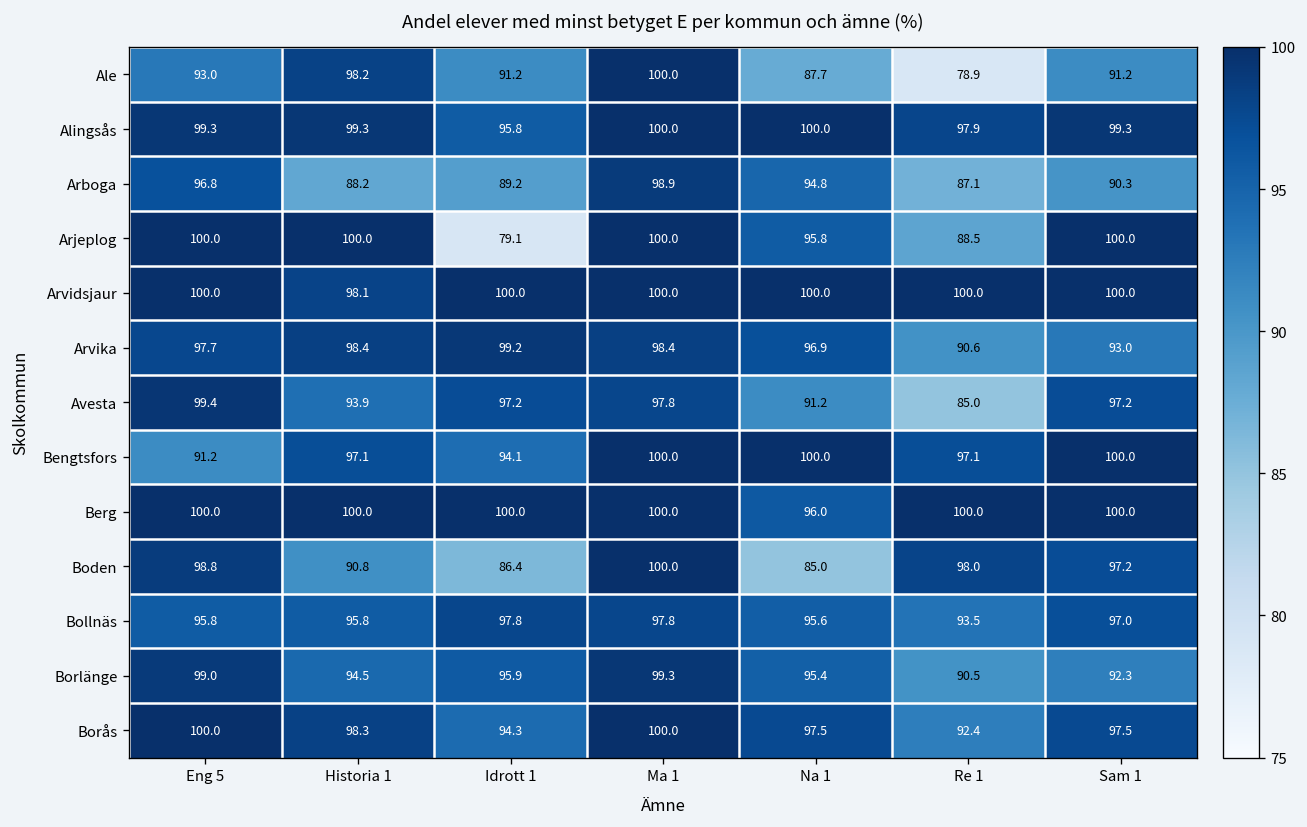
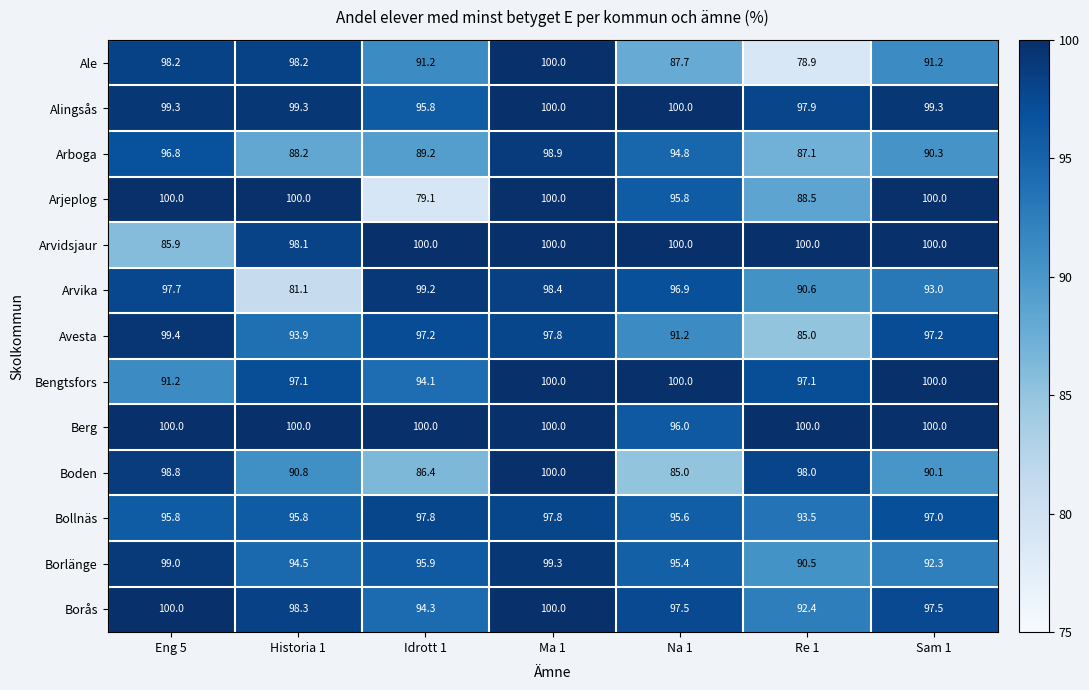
Ale, Eng 5: 93.0 -> 98.2
Arvidsjaur, Eng 5: 100.0 -> 85.9
Arvika, Historia 1: 98.4 -> 81.1
Boden, Sam 1: 97.2 -> 90.1
